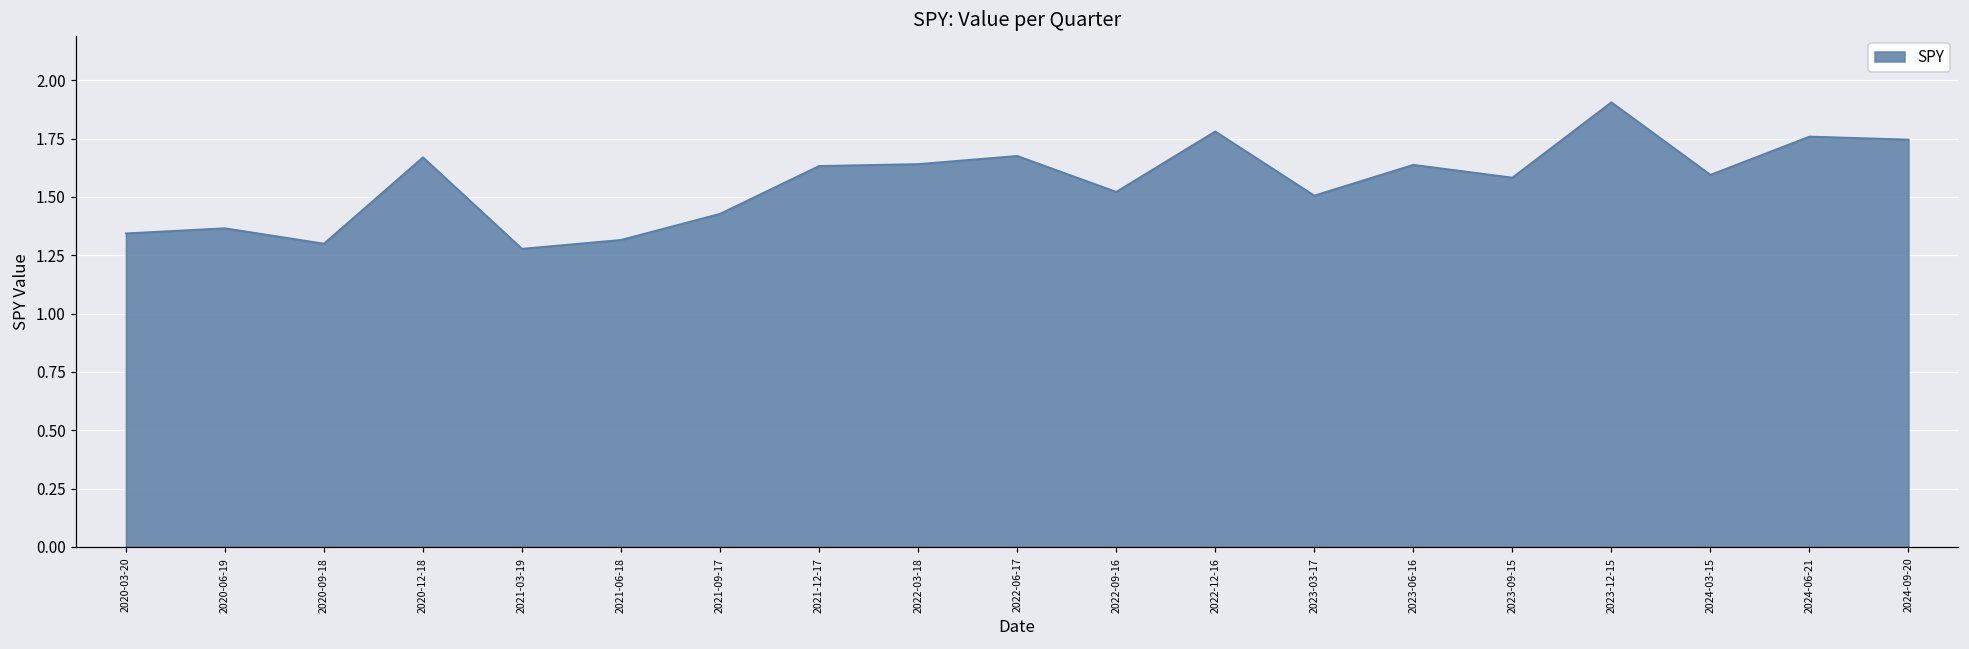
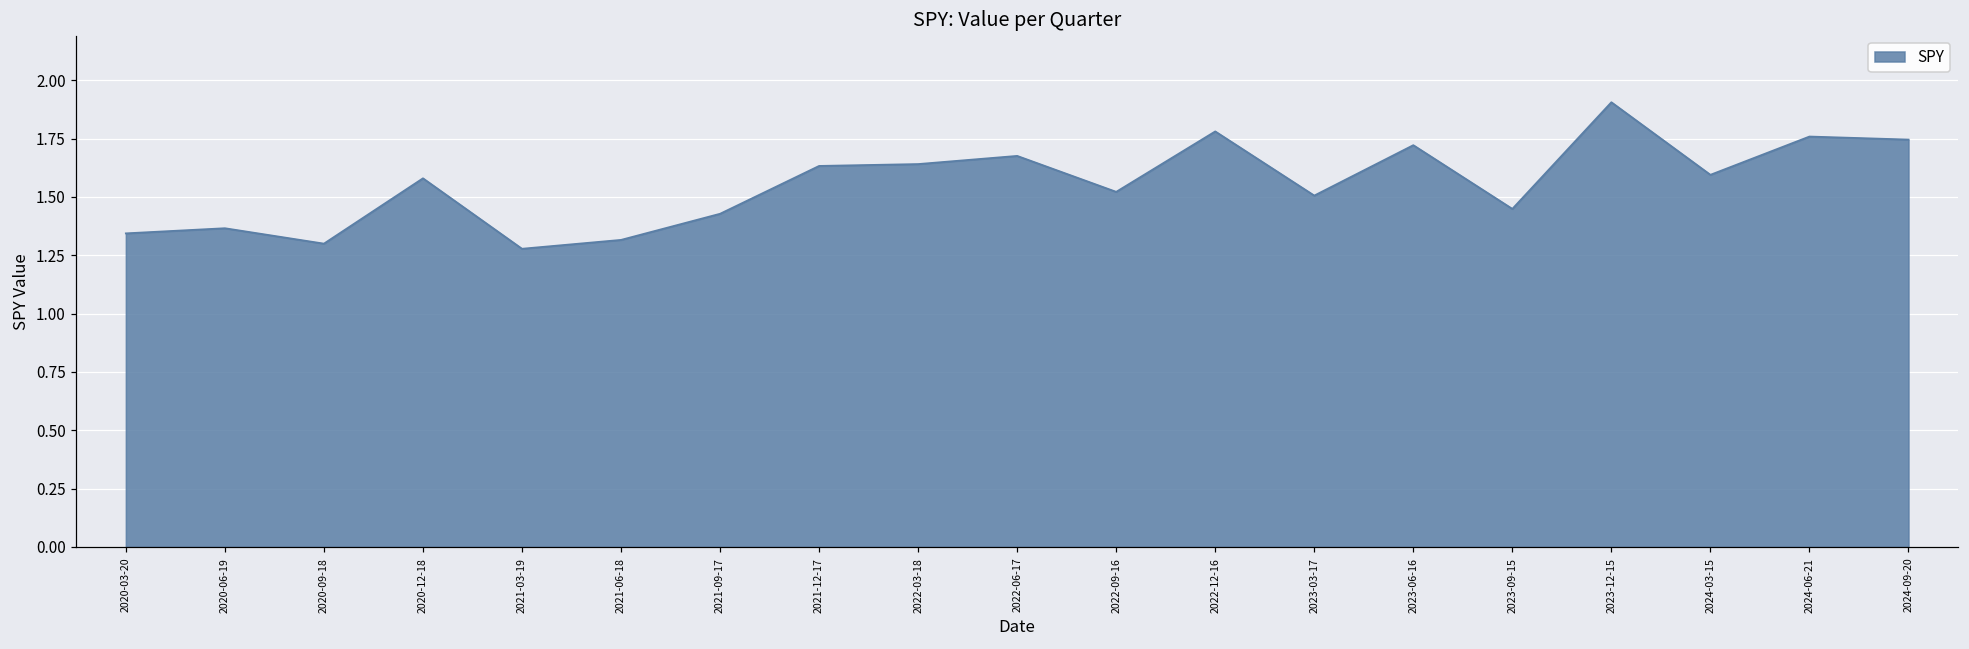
2020-12-18: 1.67 -> 1.58
2023-06-16: 1.64 -> 1.72
2023-09-15: 1.58 -> 1.45
